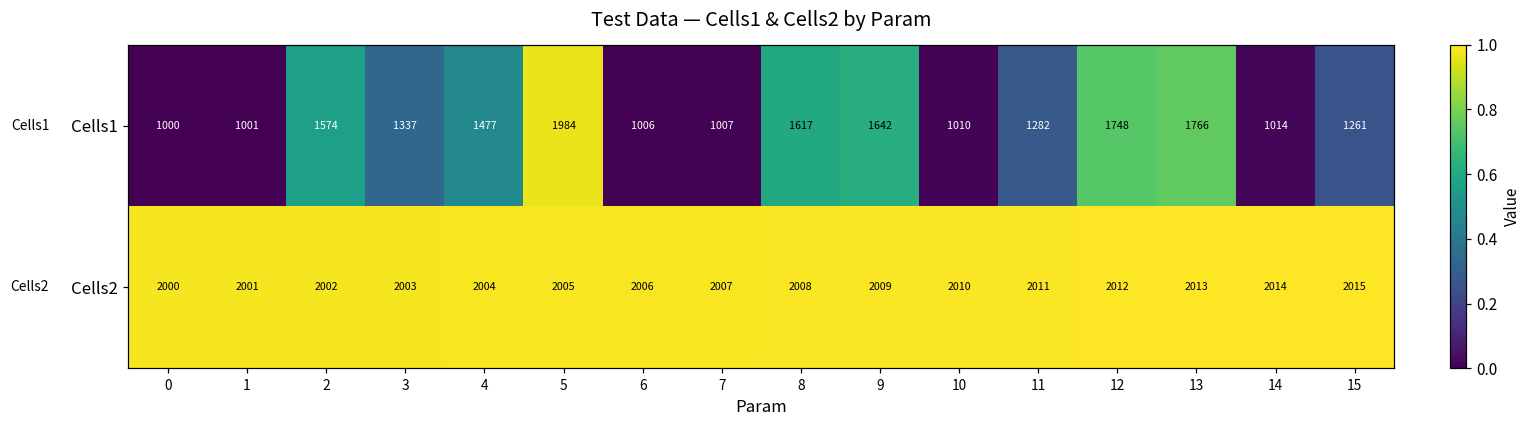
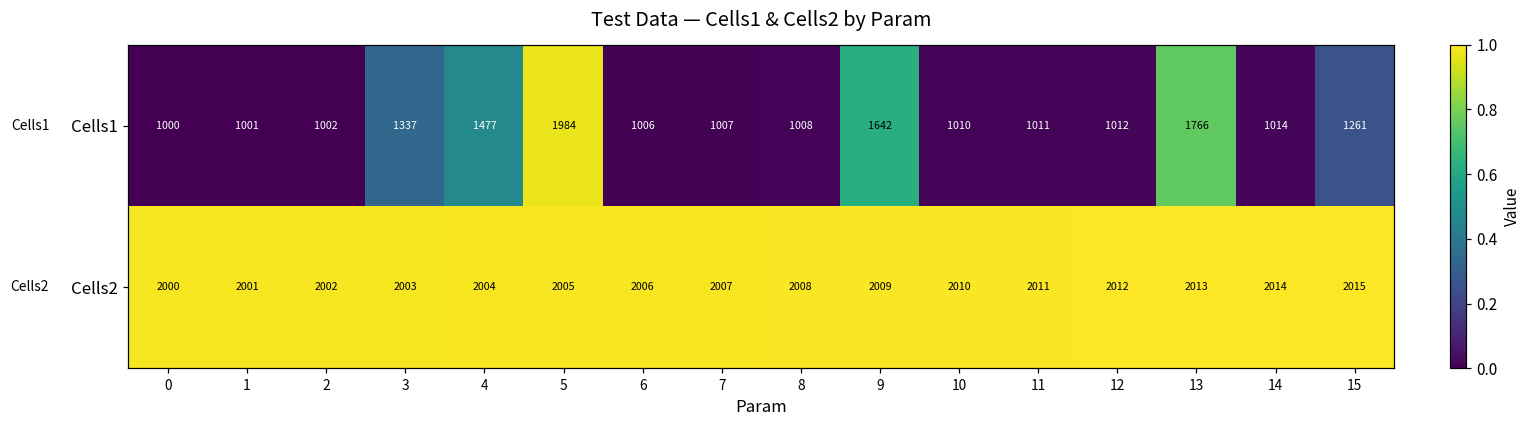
Cells1, 2: 1574 -> 1002
Cells1, 8: 1617 -> 1008
Cells1, 11: 1282 -> 1011
Cells1, 12: 1748 -> 1012
